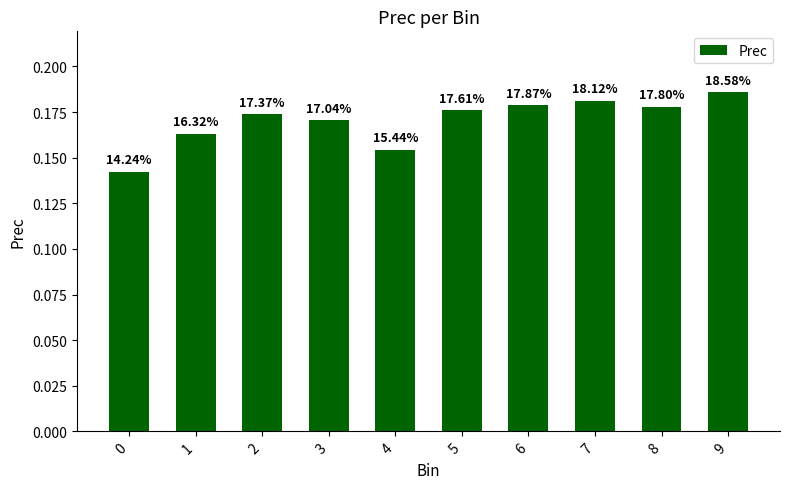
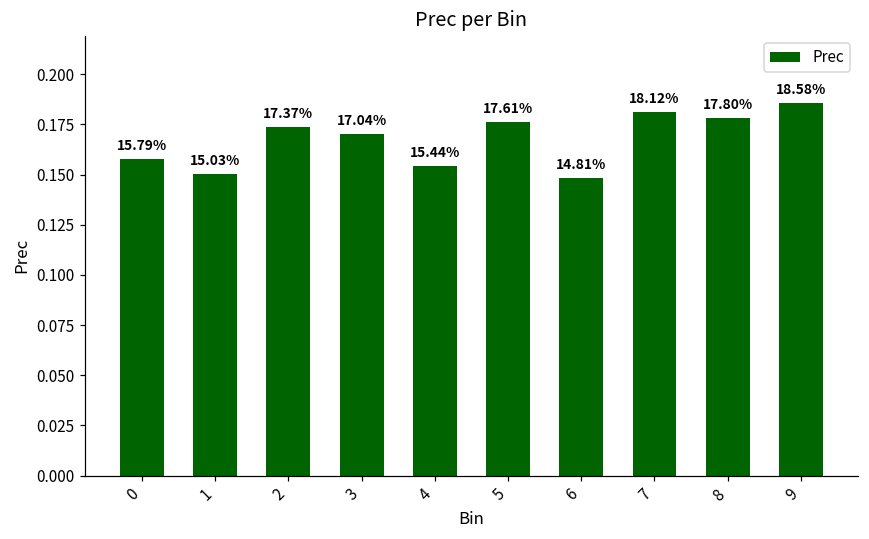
0: 14.24% -> 15.79%
1: 16.32% -> 15.03%
6: 17.87% -> 14.81%
